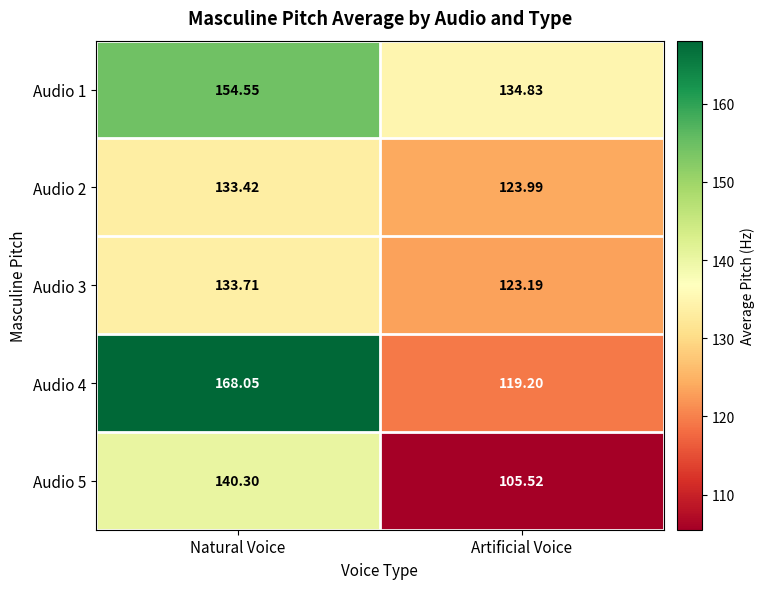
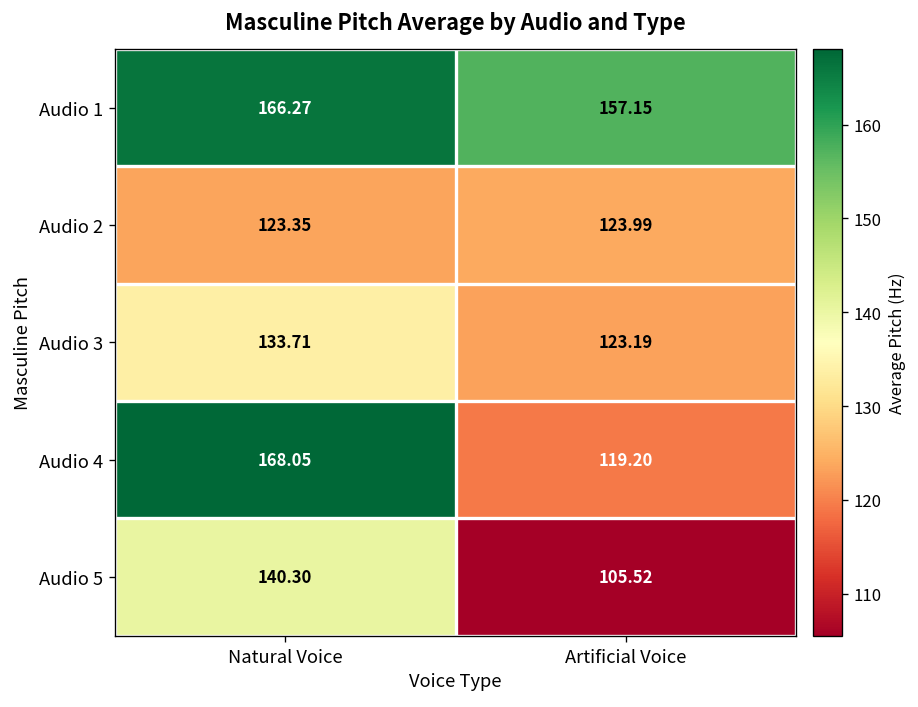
Audio 1, Natural Voice: 154.55 -> 166.27
Audio 1, Artificial Voice: 134.83 -> 157.15
Audio 2, Natural Voice: 133.42 -> 123.35
